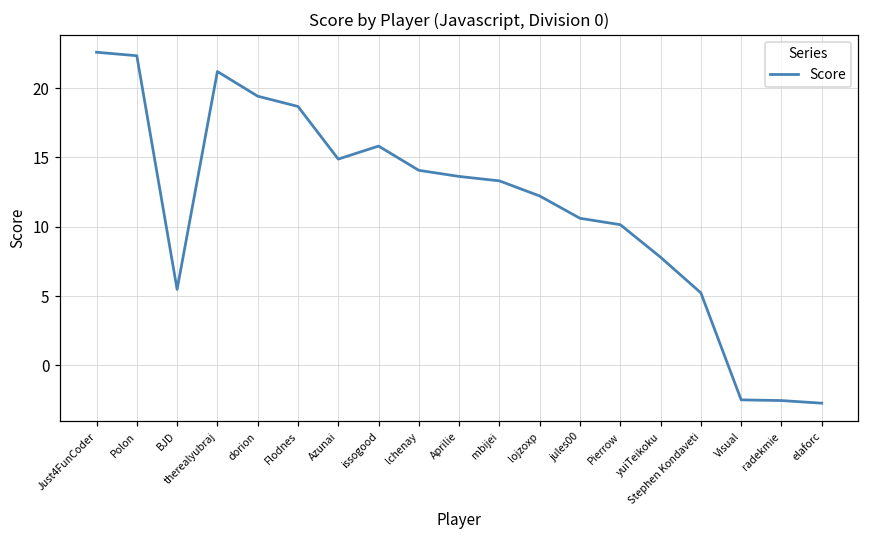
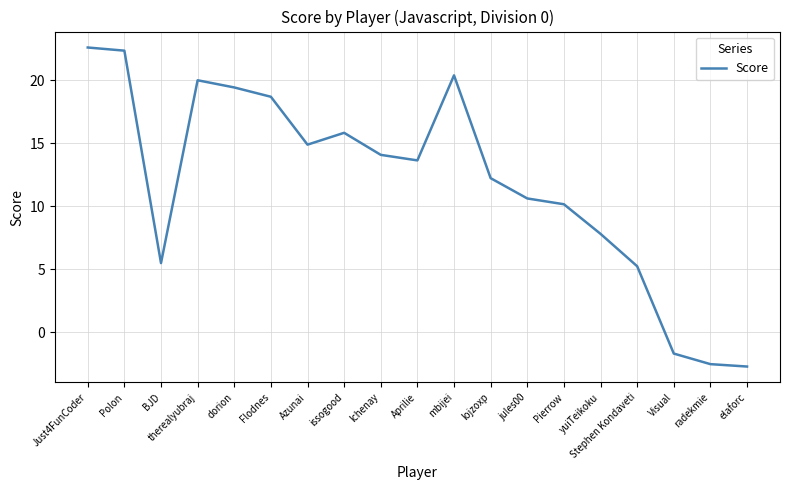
therealyubraj: 21.2 -> 20.0
mbijei: 13.3 -> 20.4
Visual: -2.5 -> -1.7
